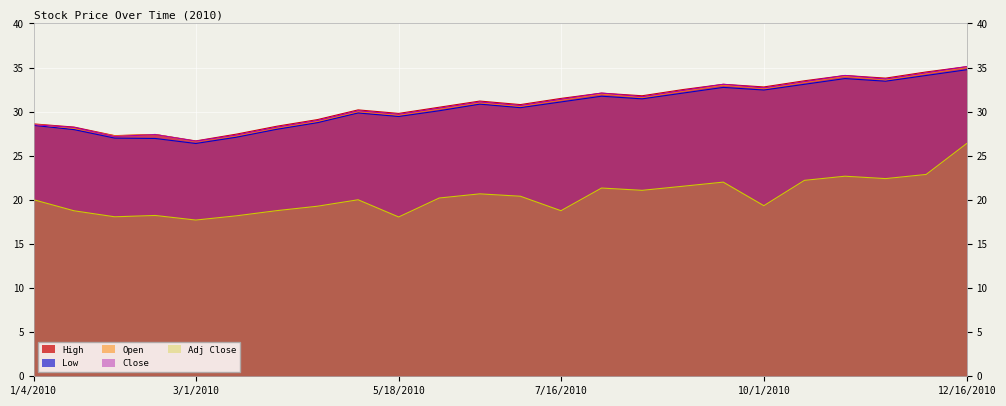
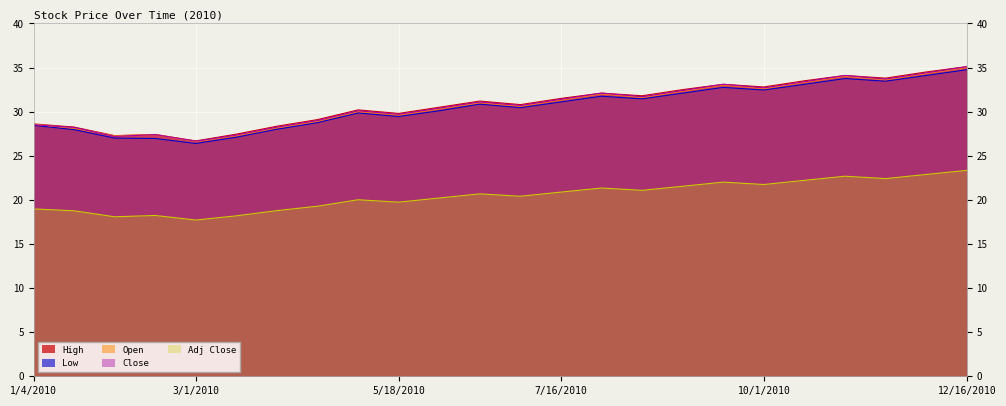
Adj Close, 1/4/2010: 20 -> 19
Adj Close, 5/18/2010: 18 -> 20
Adj Close, 7/16/2010: 19 -> 21
Adj Close, 10/1/2010: 19 -> 22
Adj Close, 12/16/2010: 26 -> 23
